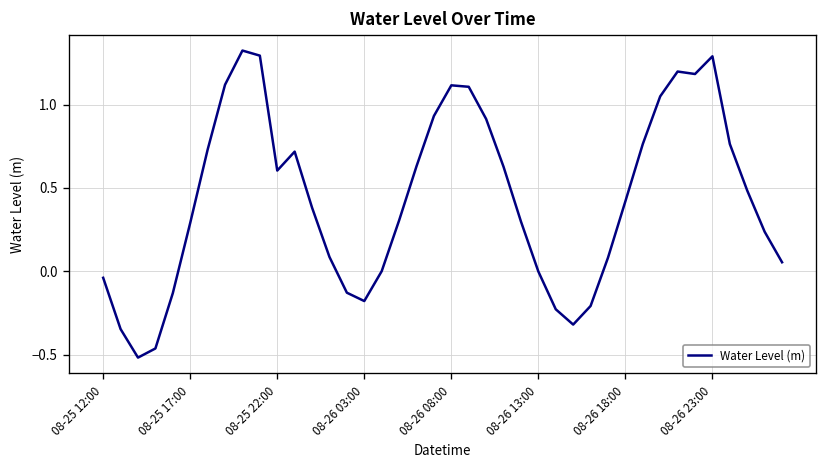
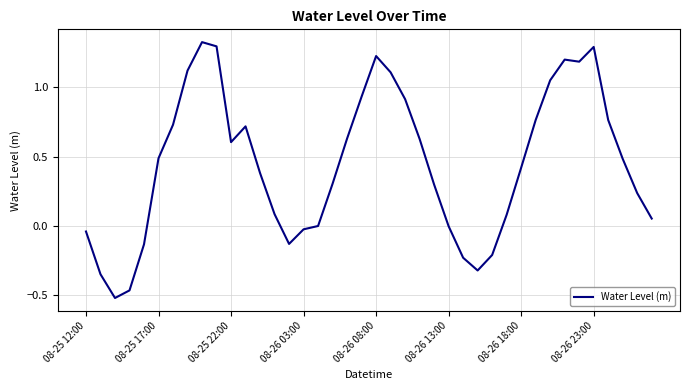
08-25 17:00: 0.29 -> 0.49
08-26 03:00: -0.18 -> -0.02
08-26 08:00: 1.12 -> 1.22
